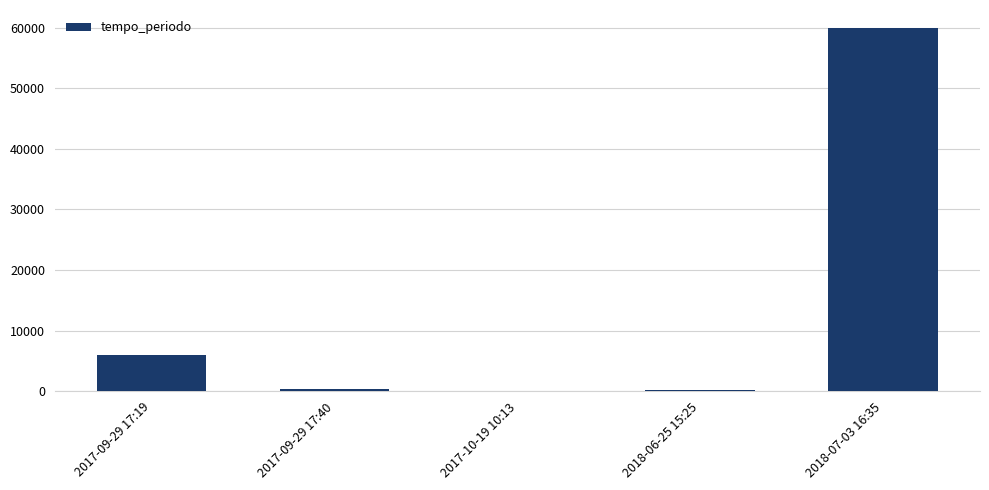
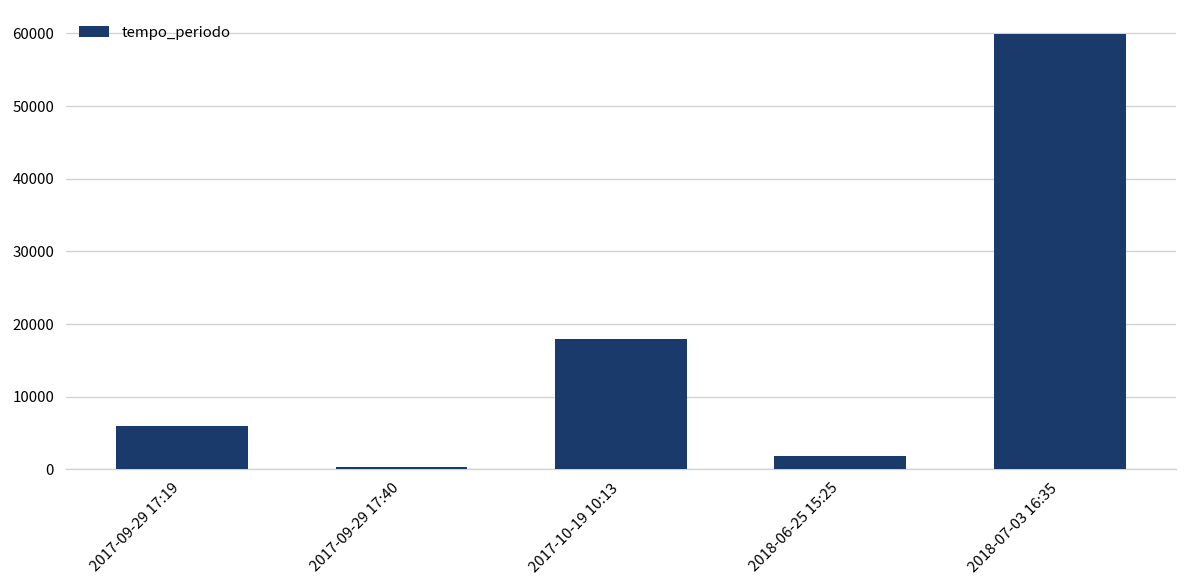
2017-10-19 10:13: 0 -> 18000
2018-06-25 15:25: 0 -> 2000
